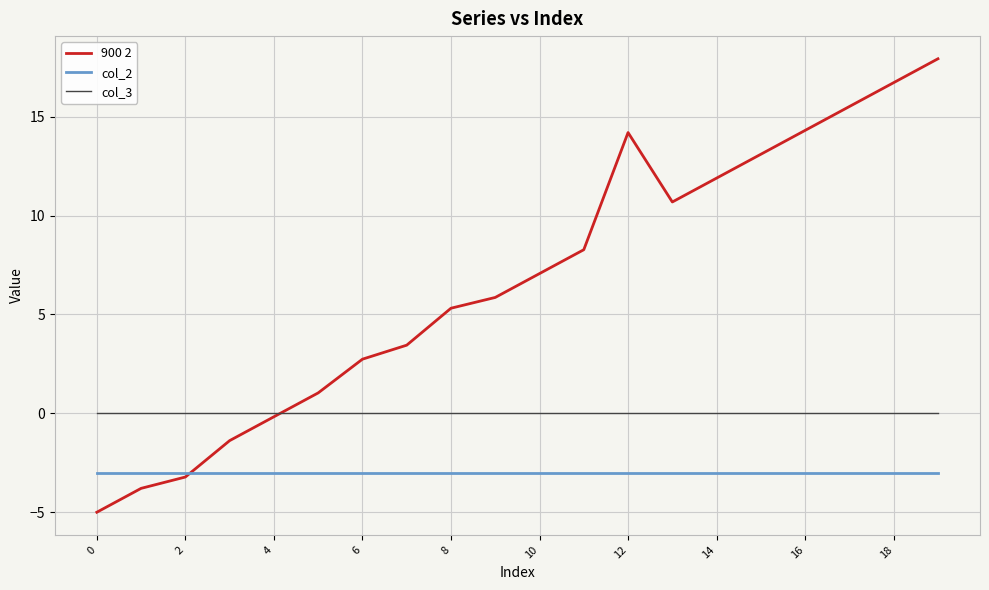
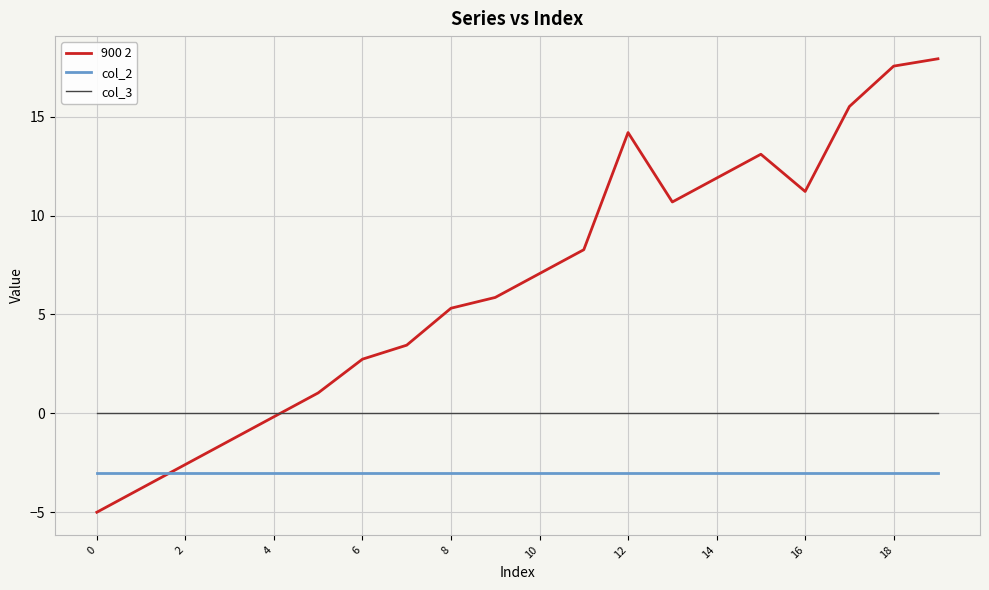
900 2, 2: -3.2 -> -2.6
900 2, 16: 14.3 -> 11.2
900 2, 18: 16.7 -> 17.6
